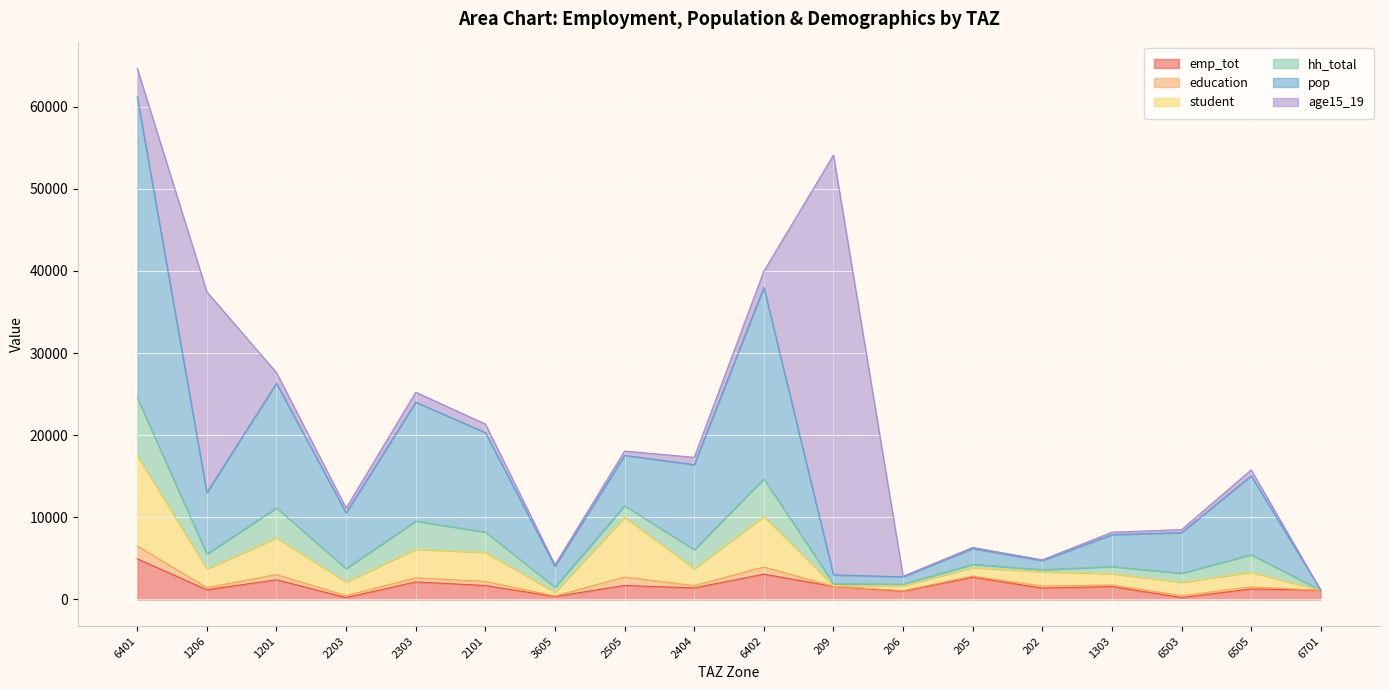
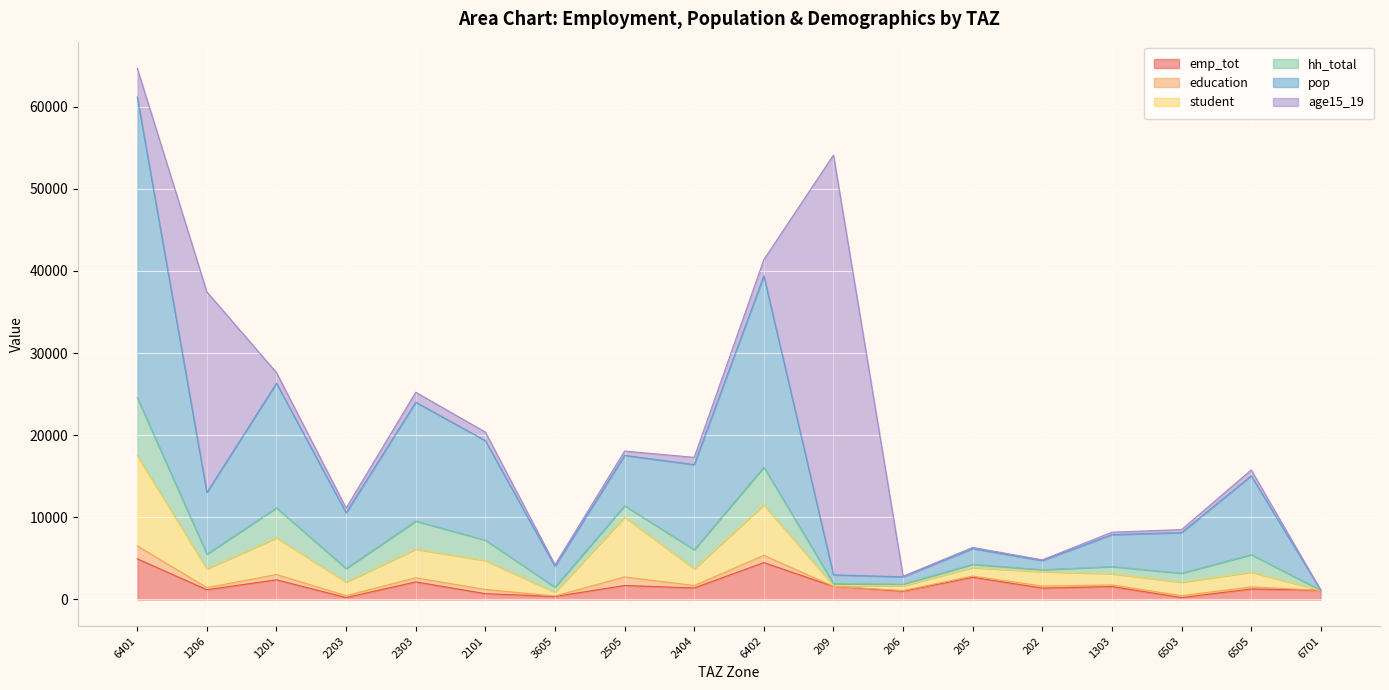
emp_tot, 2101: 2000 -> 1000
emp_tot, 6402: 3000 -> 4000
